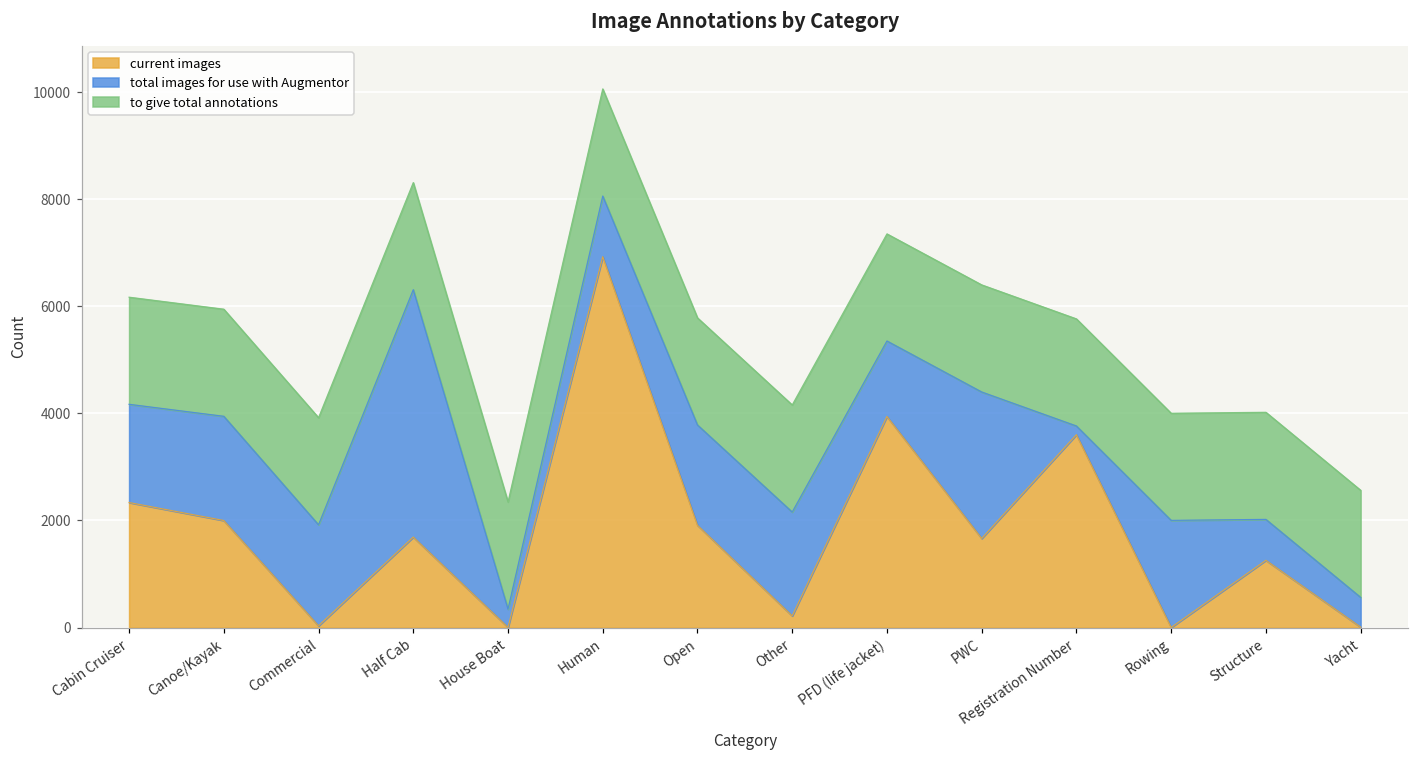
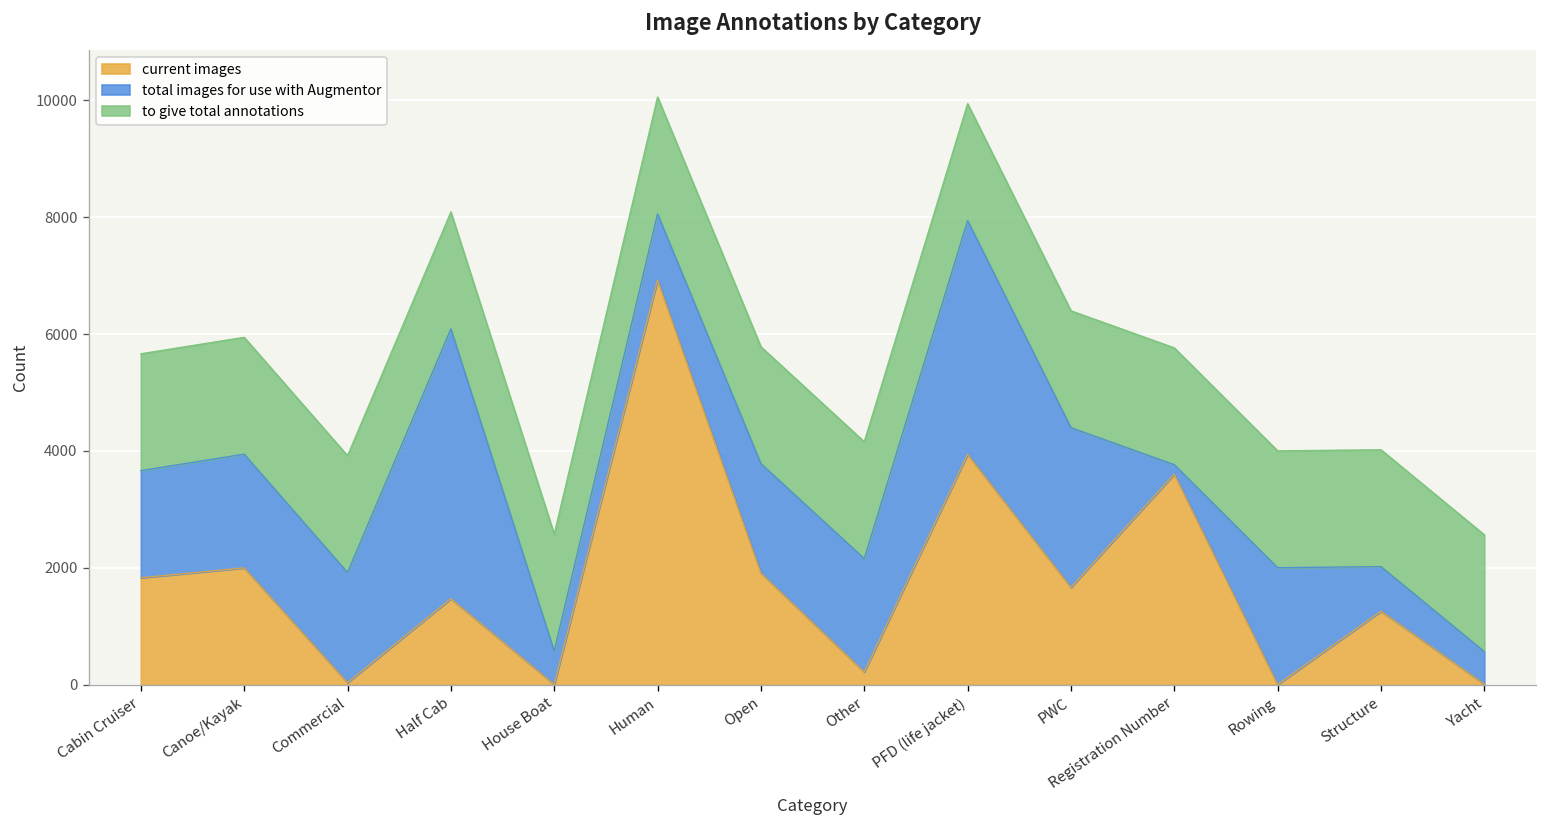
current images, Cabin Cruiser: 2300 -> 1800
current images, Half Cab: 1700 -> 1500
total images for use with Augmentor, House Boat: 300 -> 600
total images for use with Augmentor, PFD (life jacket): 1400 -> 4000
